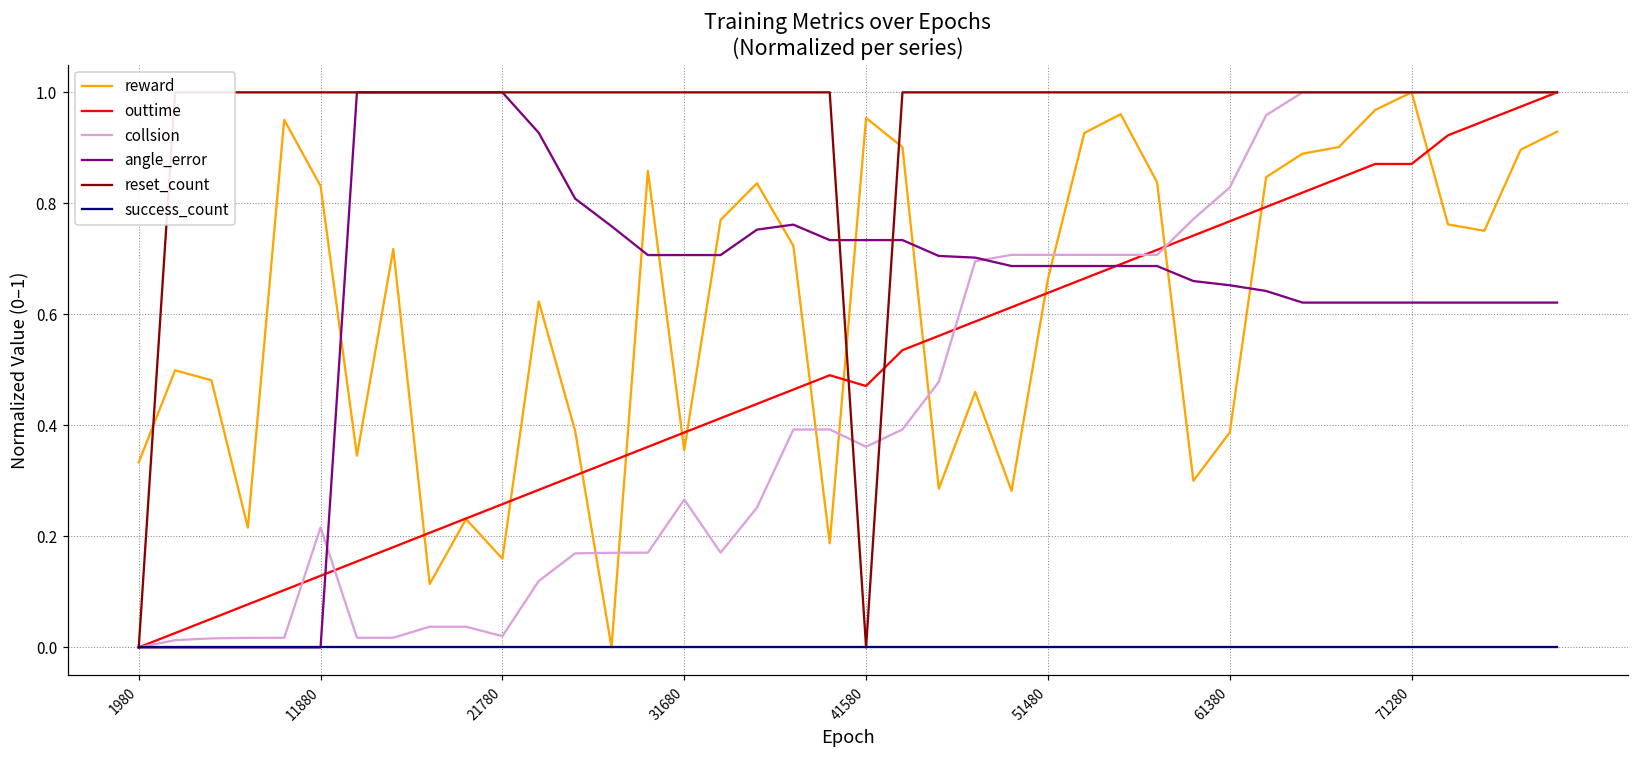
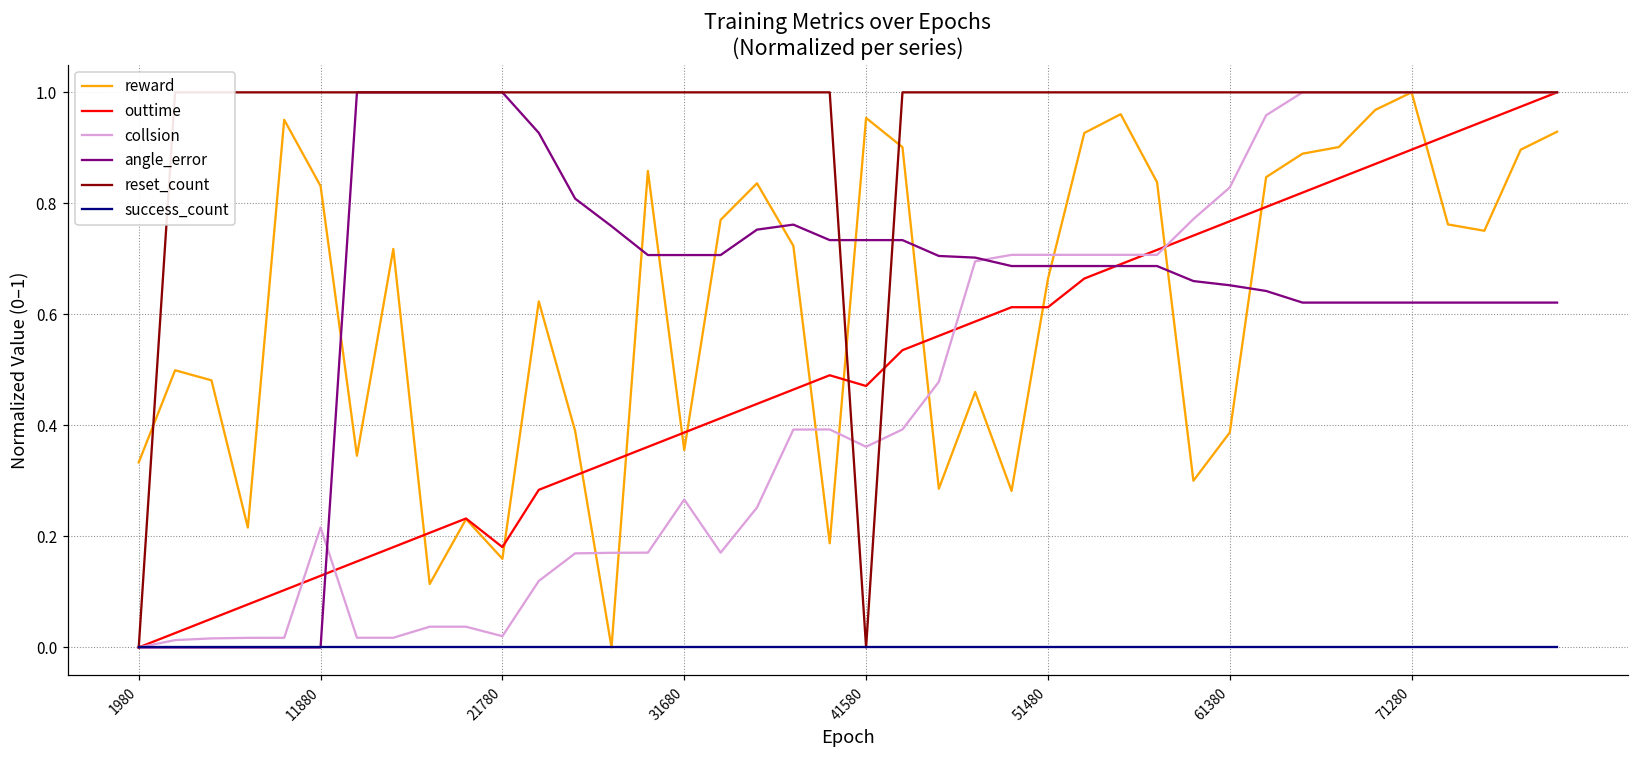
outtime, 21780: 0.26 -> 0.18
outtime, 51480: 0.64 -> 0.61
outtime, 71280: 0.87 -> 0.90
